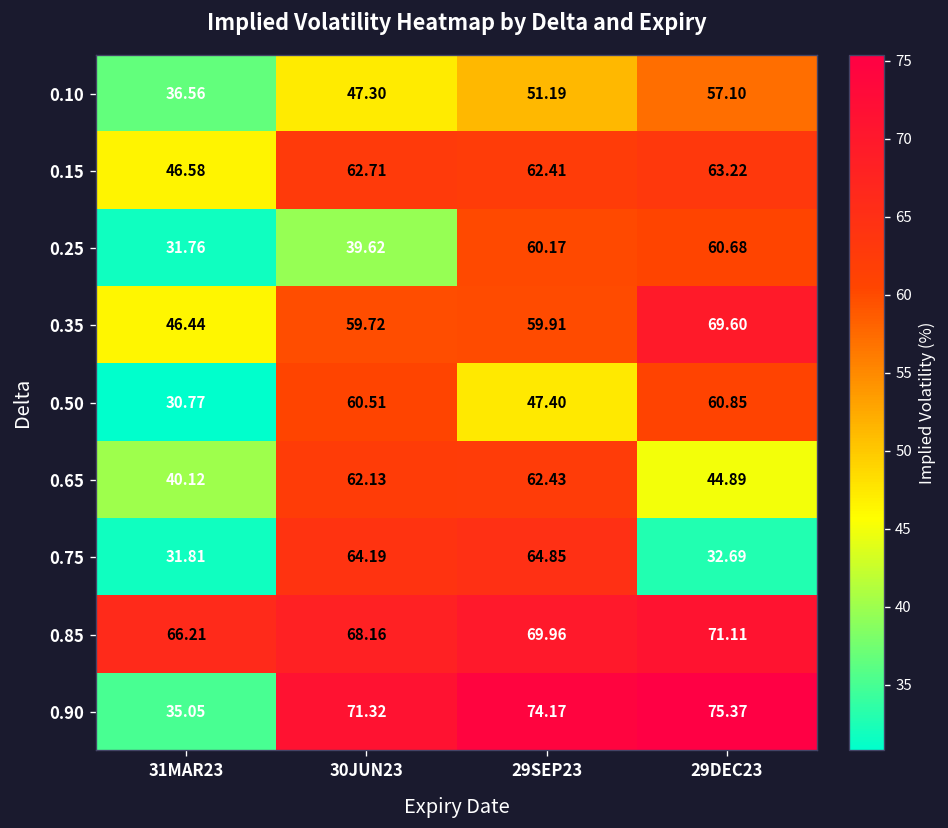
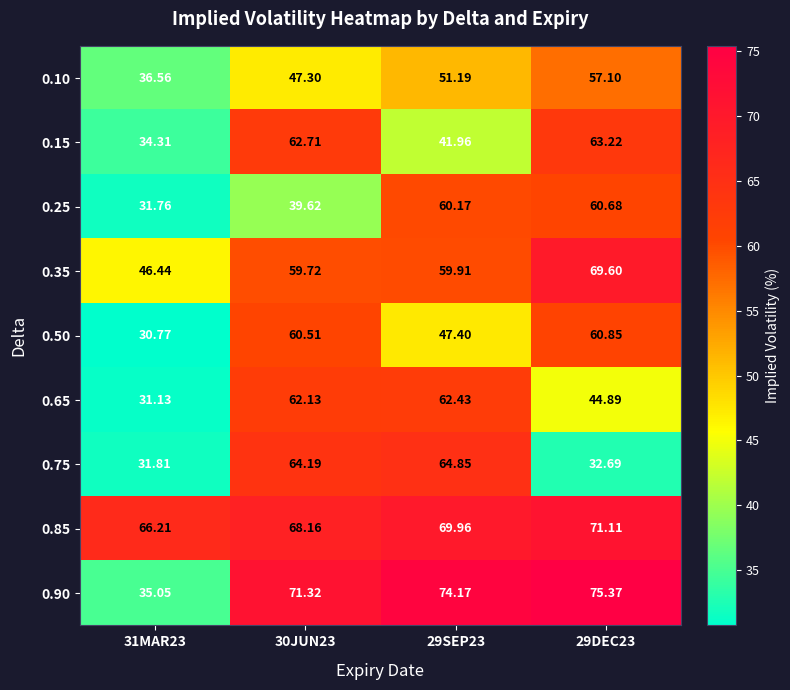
0.15, 31MAR23: 46.58 -> 34.31
0.15, 29SEP23: 62.41 -> 41.96
0.65, 31MAR23: 40.12 -> 31.13
